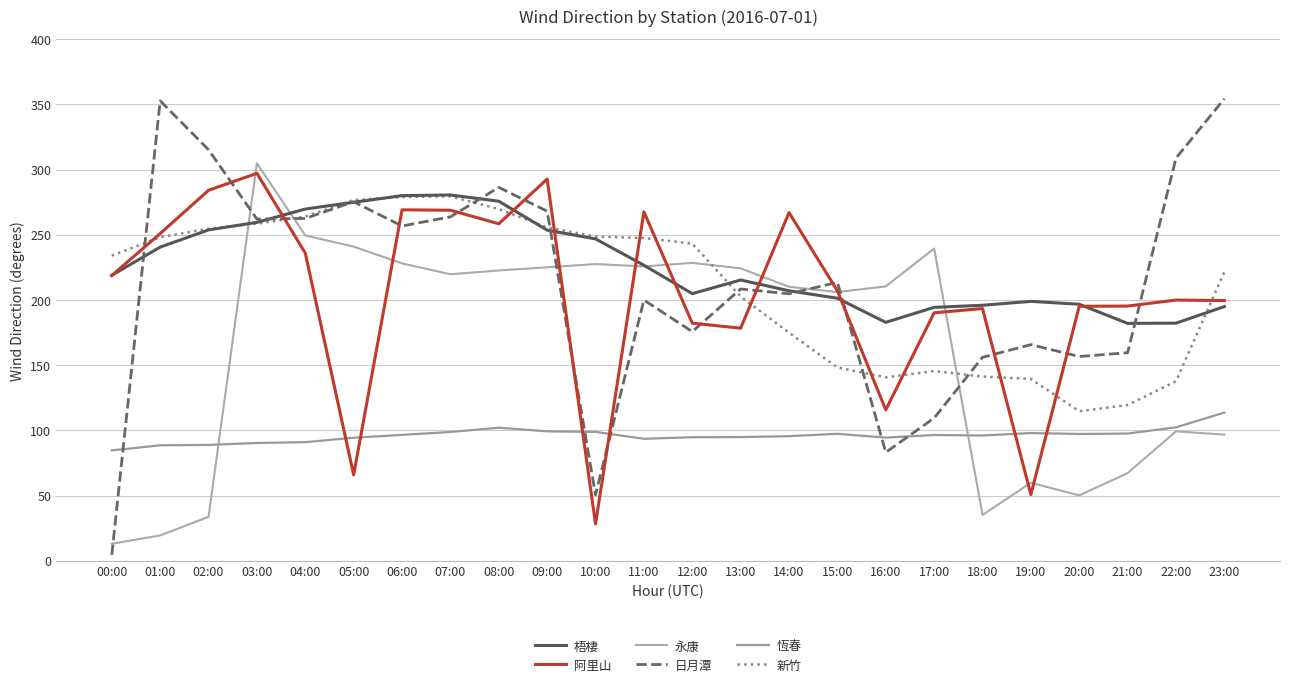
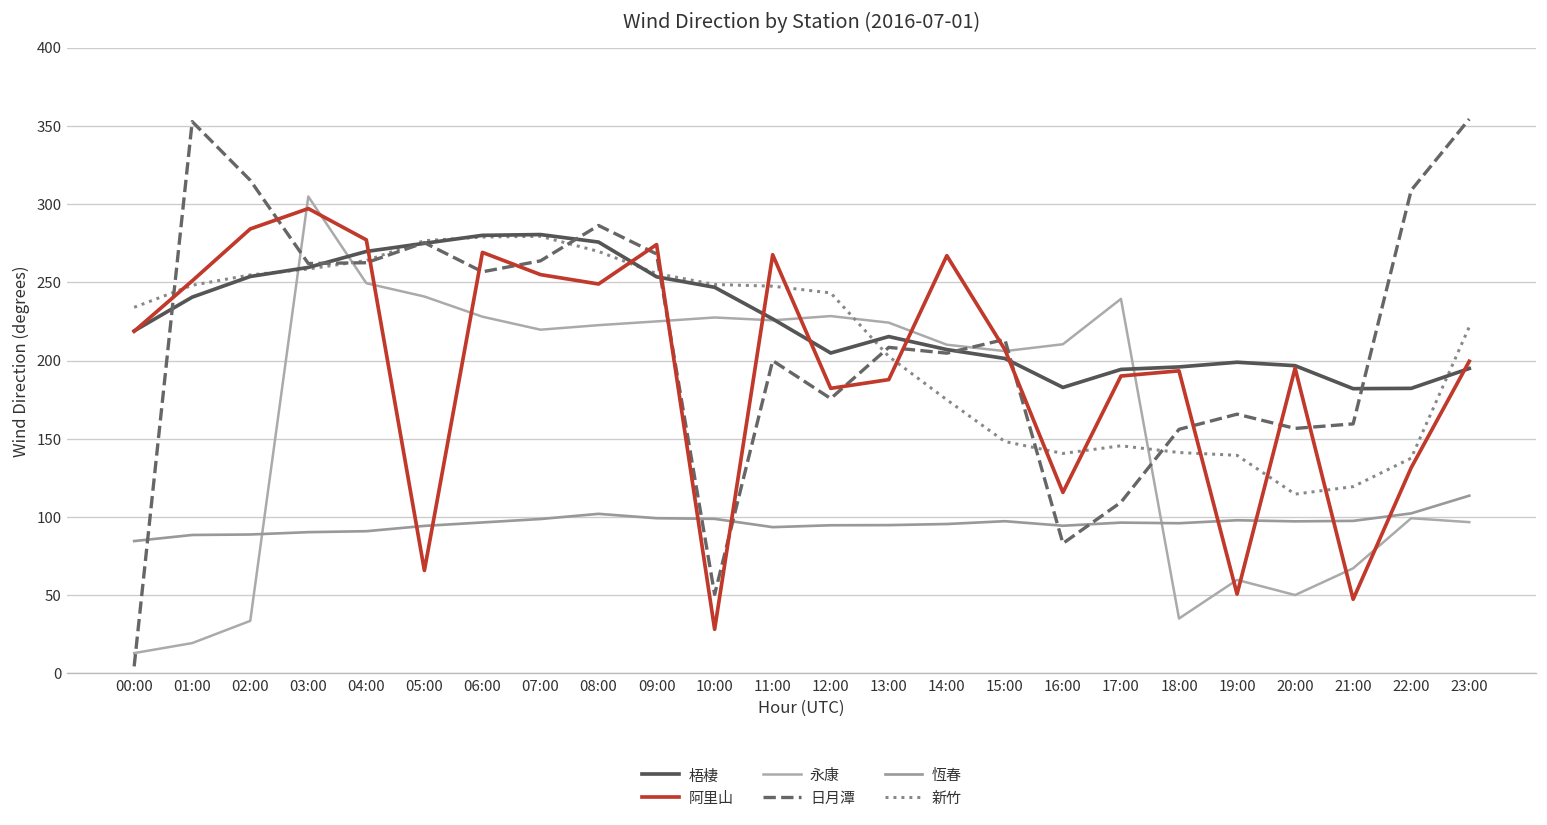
阿里山, 04:00: 236 -> 277
阿里山, 07:00: 269 -> 255
阿里山, 08:00: 258 -> 249
阿里山, 09:00: 293 -> 274
阿里山, 13:00: 178 -> 188
阿里山, 21:00: 195 -> 47
阿里山, 22:00: 200 -> 132
